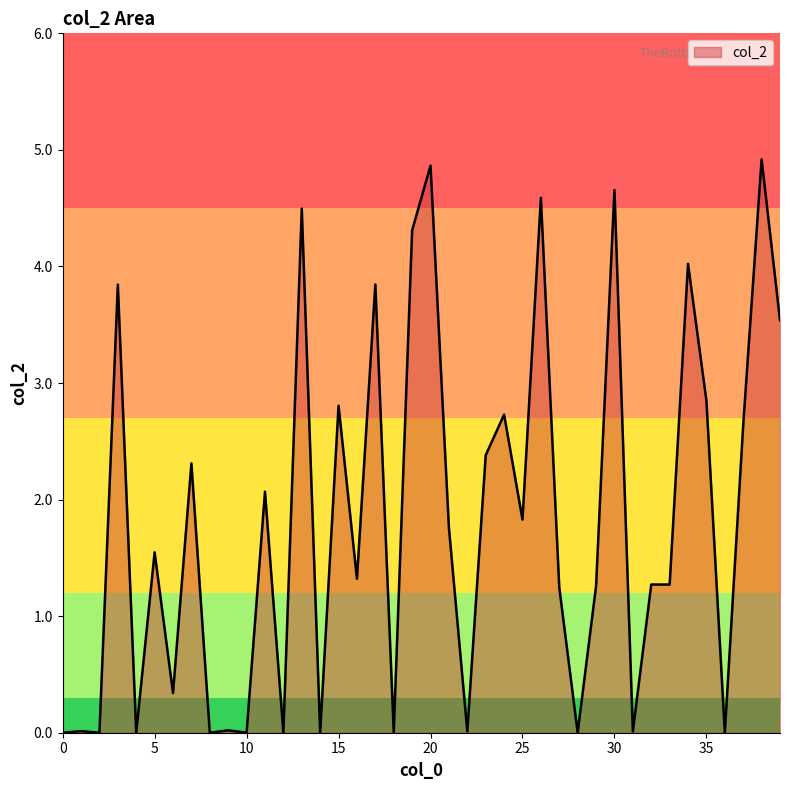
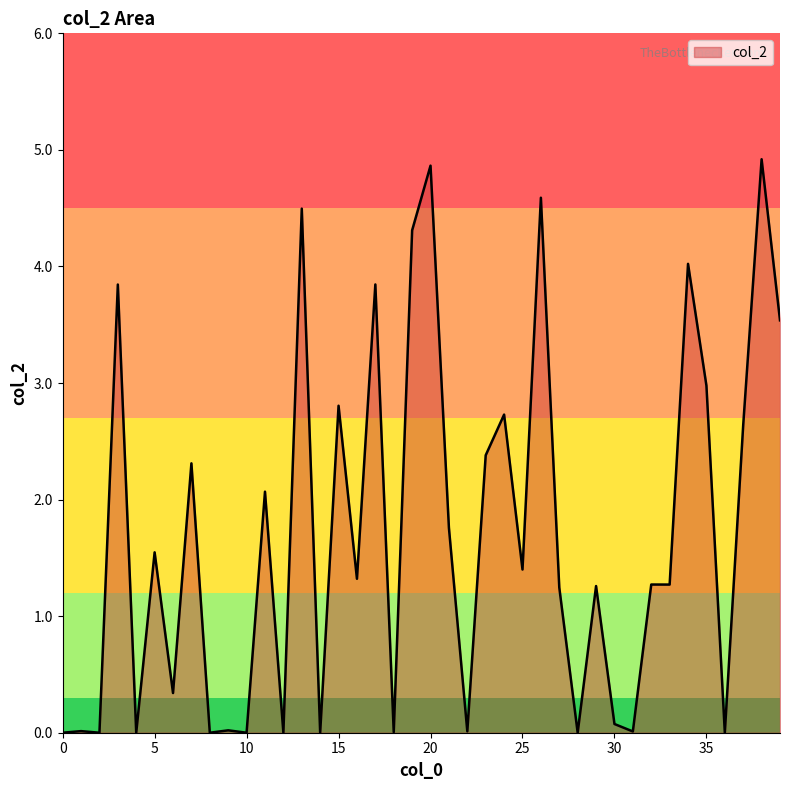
25: 1.83 -> 1.40
30: 4.66 -> 0.07
35: 2.85 -> 2.98
